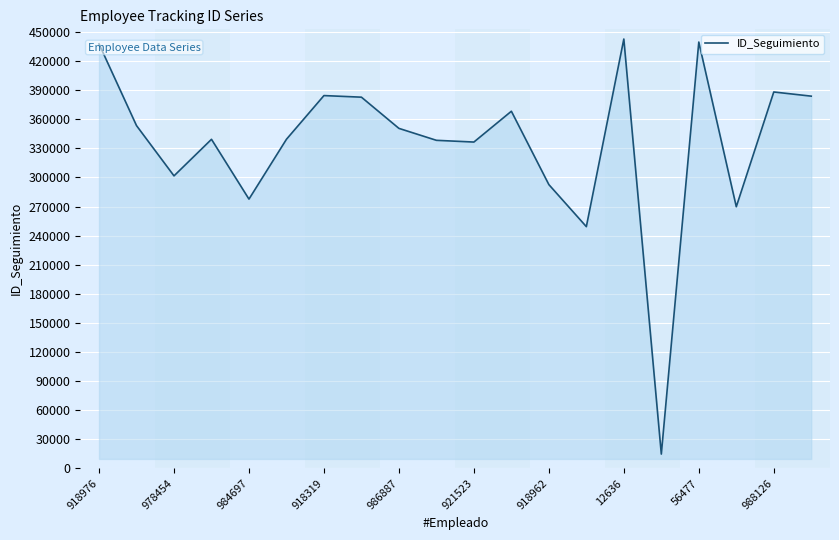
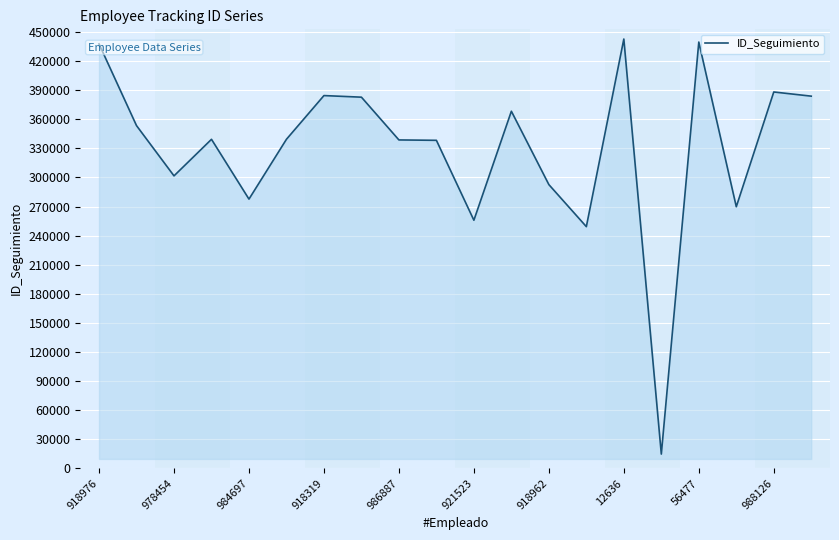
986887: 350000 -> 340000
921523: 340000 -> 260000
